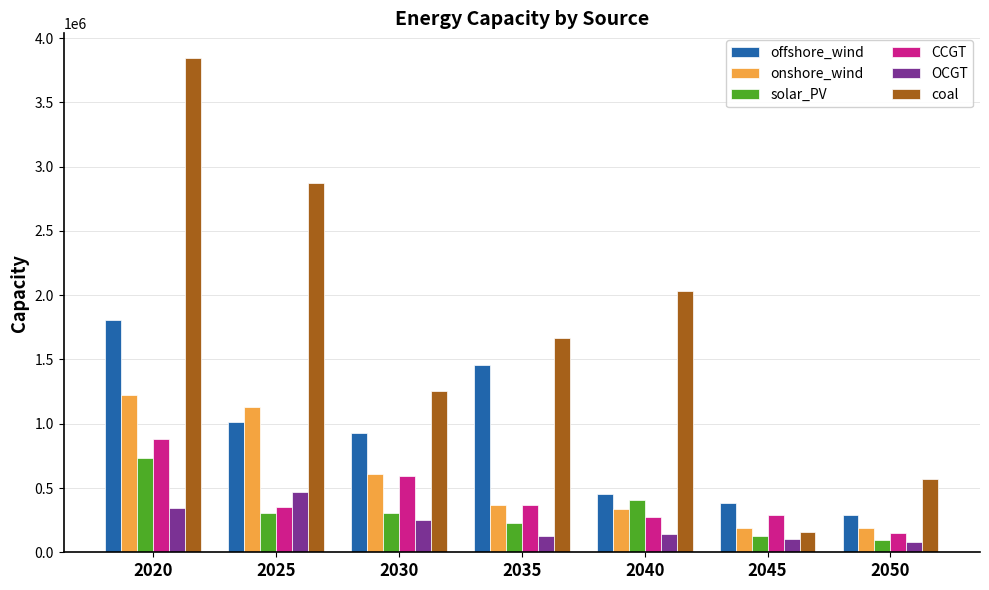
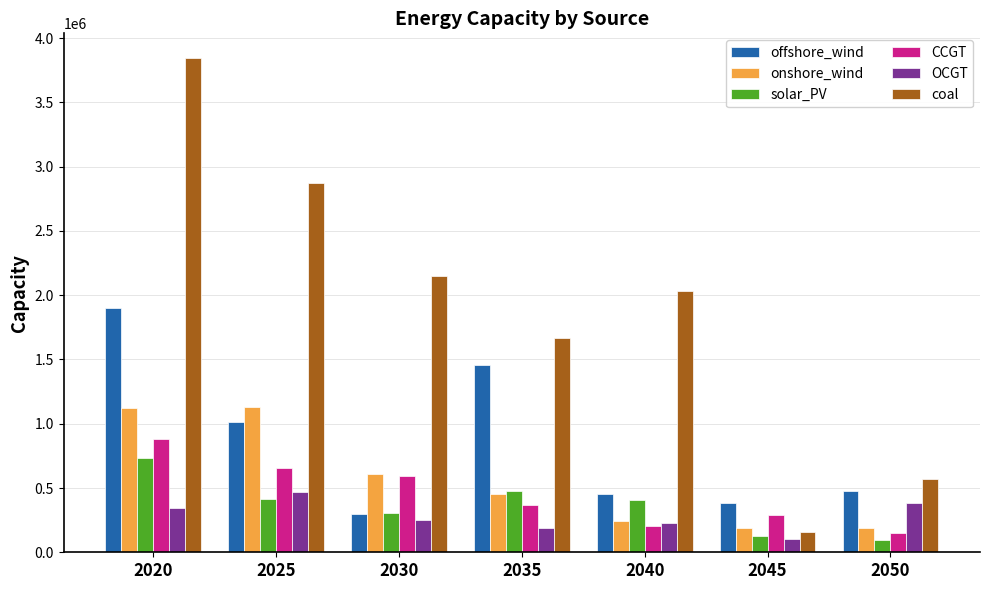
offshore_wind, 2020: 1800000 -> 1900000
onshore_wind, 2020: 1220000 -> 1120000
solar_PV, 2025: 300000 -> 420000
CCGT, 2025: 350000 -> 650000
offshore_wind, 2030: 930000 -> 300000
coal, 2030: 1250000 -> 2150000
onshore_wind, 2035: 370000 -> 460000
solar_PV, 2035: 230000 -> 480000
OCGT, 2035: 120000 -> 190000
onshore_wind, 2040: 340000 -> 240000
CCGT, 2040: 270000 -> 210000
OCGT, 2040: 140000 -> 230000
offshore_wind, 2050: 290000 -> 480000
OCGT, 2050: 80000 -> 380000
